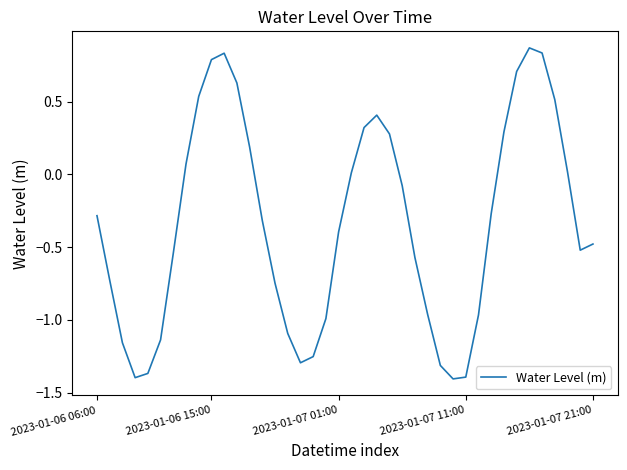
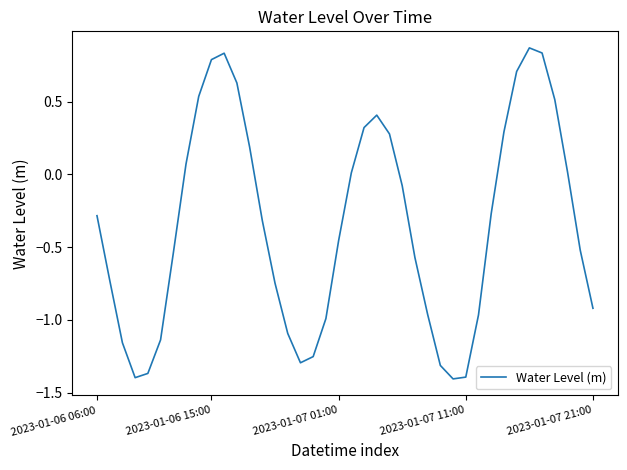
2023-01-07 01:00: -0.40 -> -0.46
2023-01-07 21:00: -0.48 -> -0.92
